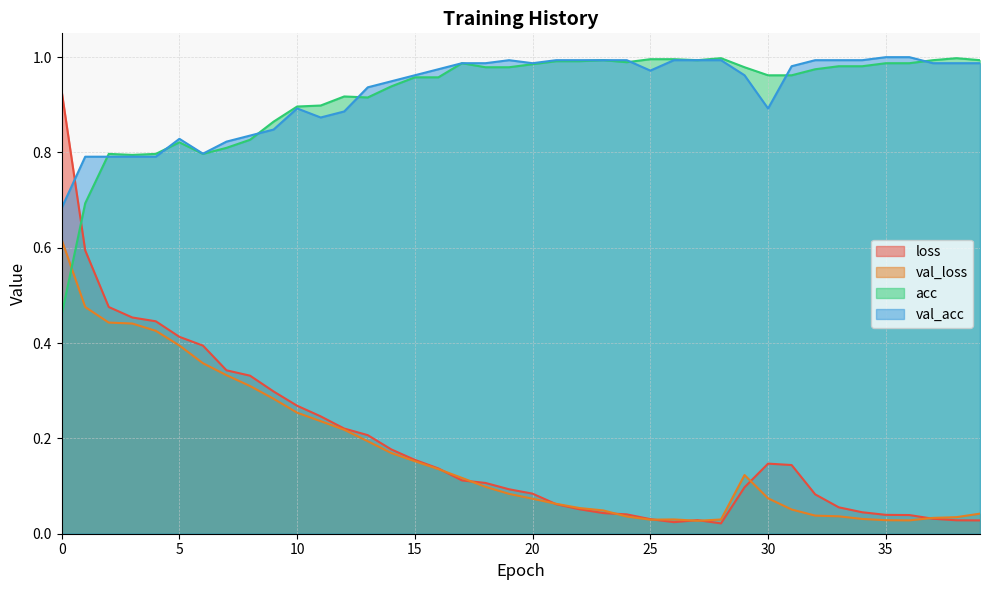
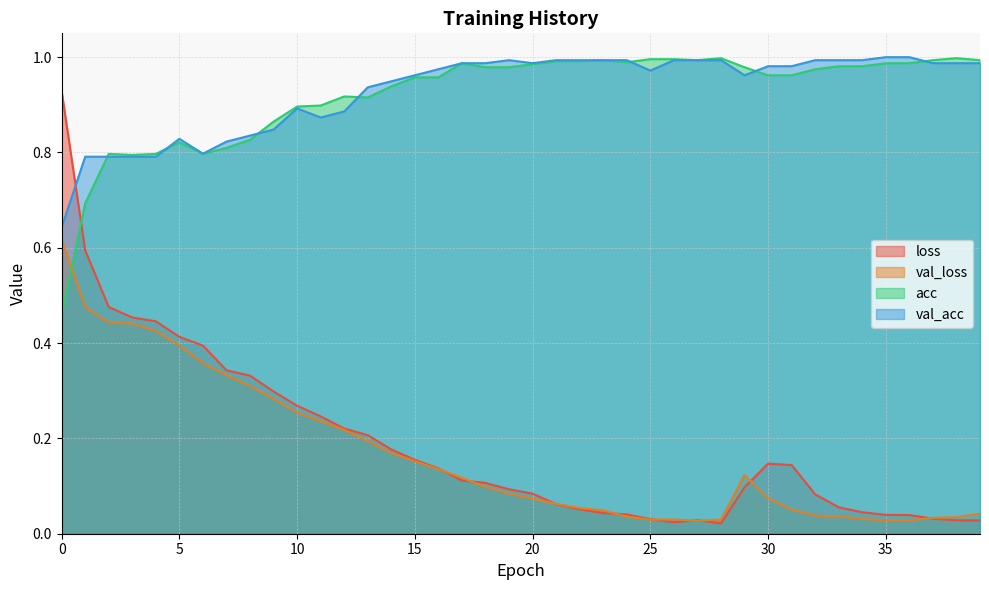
val_acc, 0: 0.68 -> 0.64
val_acc, 30: 0.89 -> 0.98
